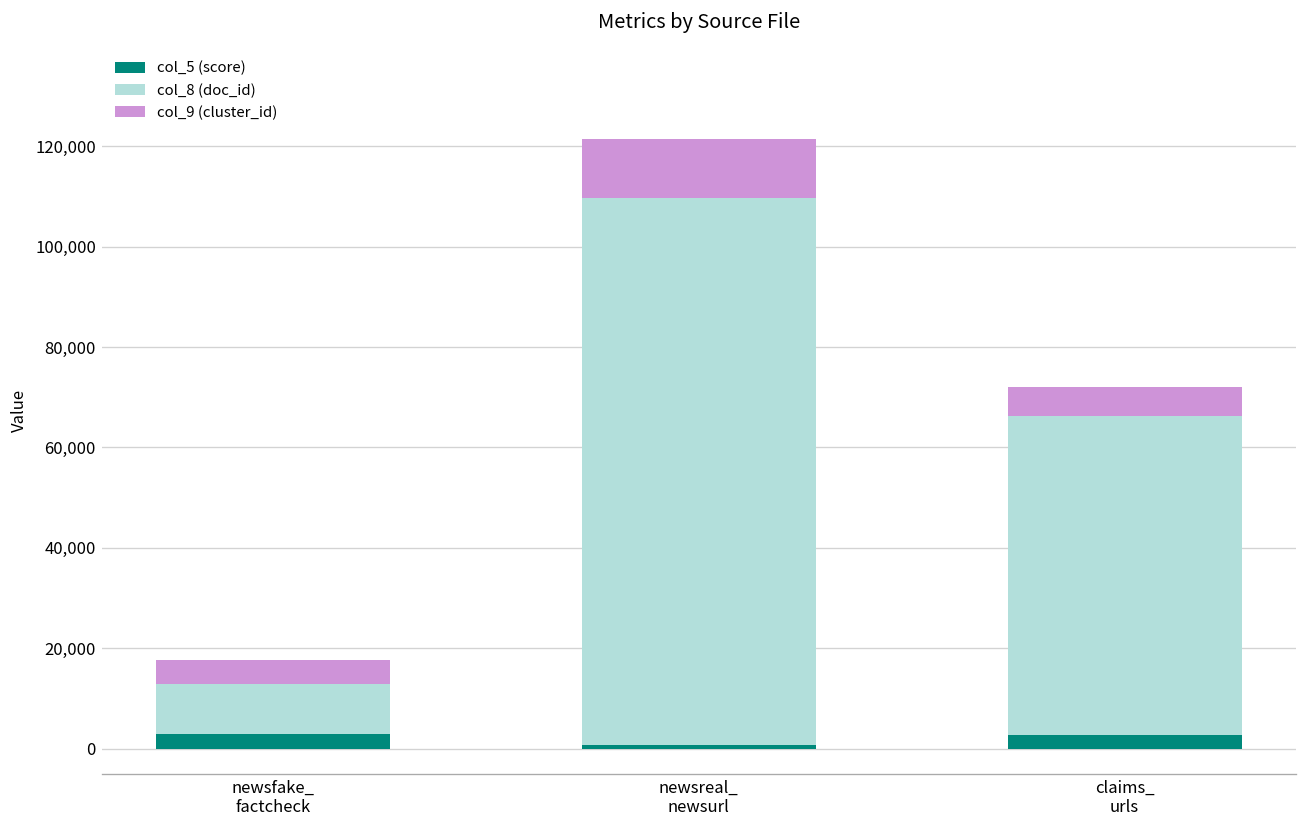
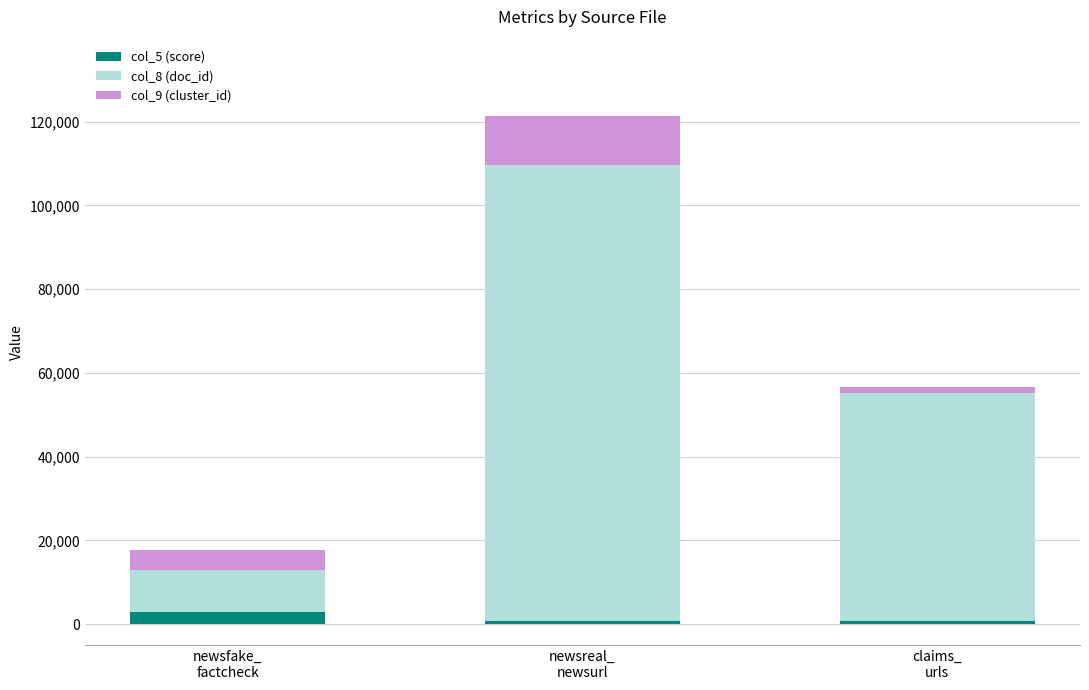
col_5 (score), claims_ urls: 3,000 -> 1,000
col_8 (doc_id), claims_ urls: 63,000 -> 55,000
col_9 (cluster_id), claims_ urls: 6,000 -> 1,000
